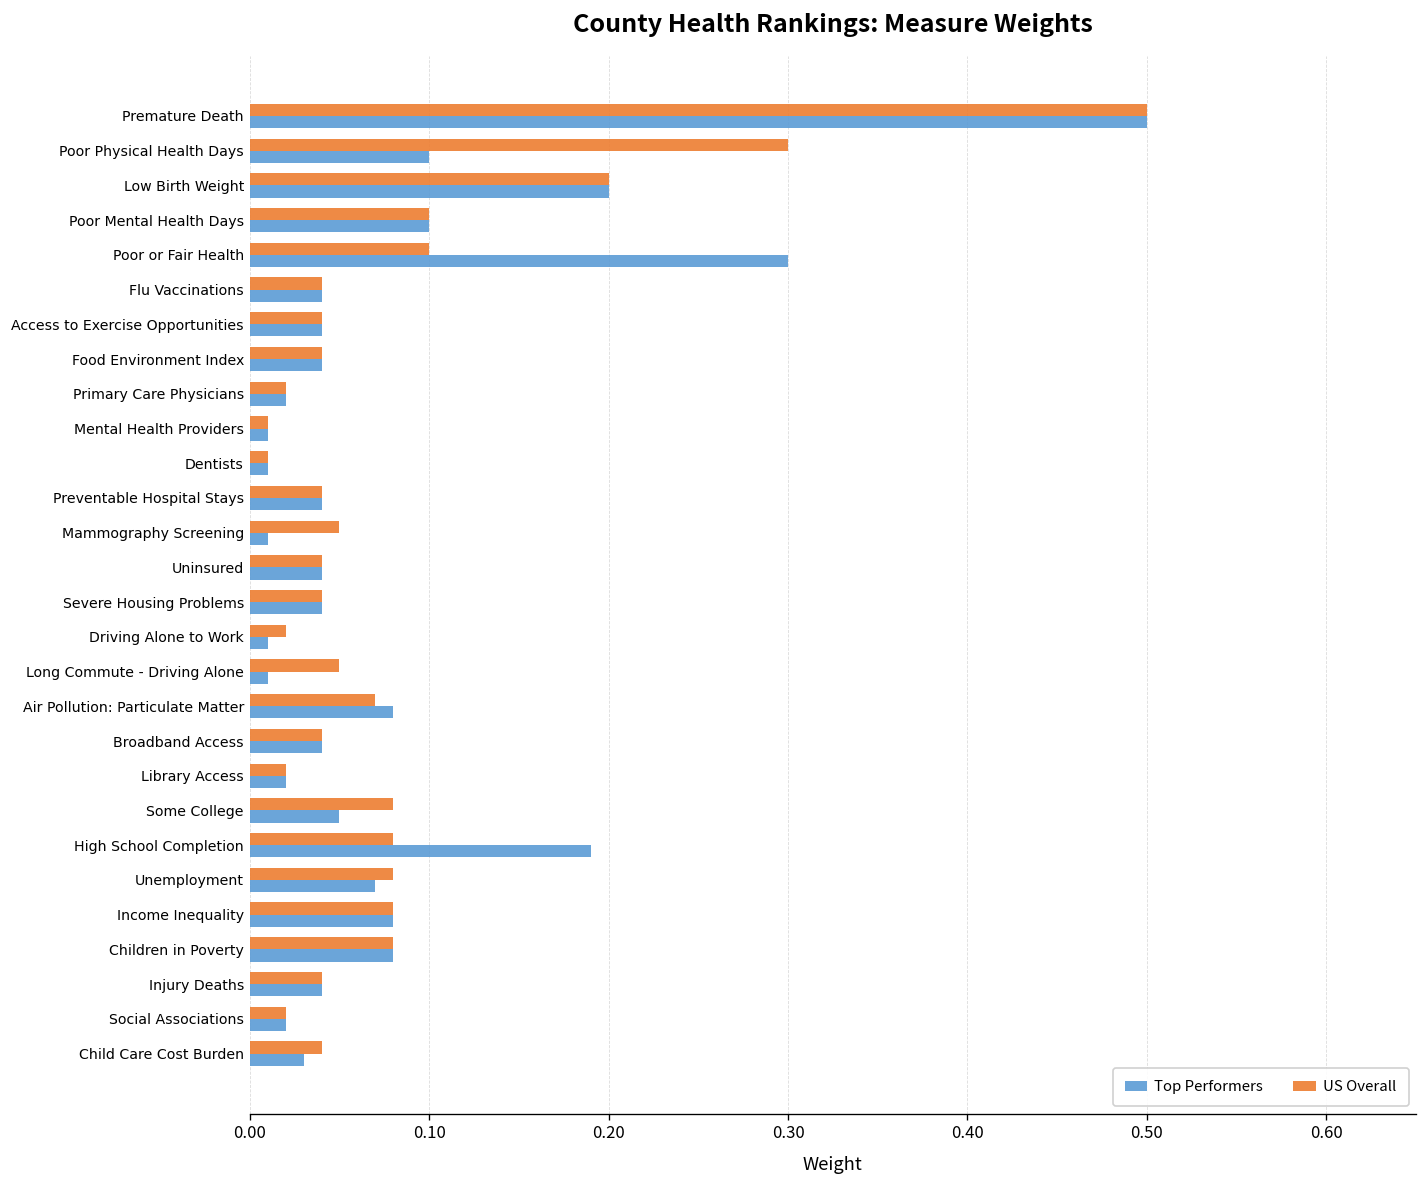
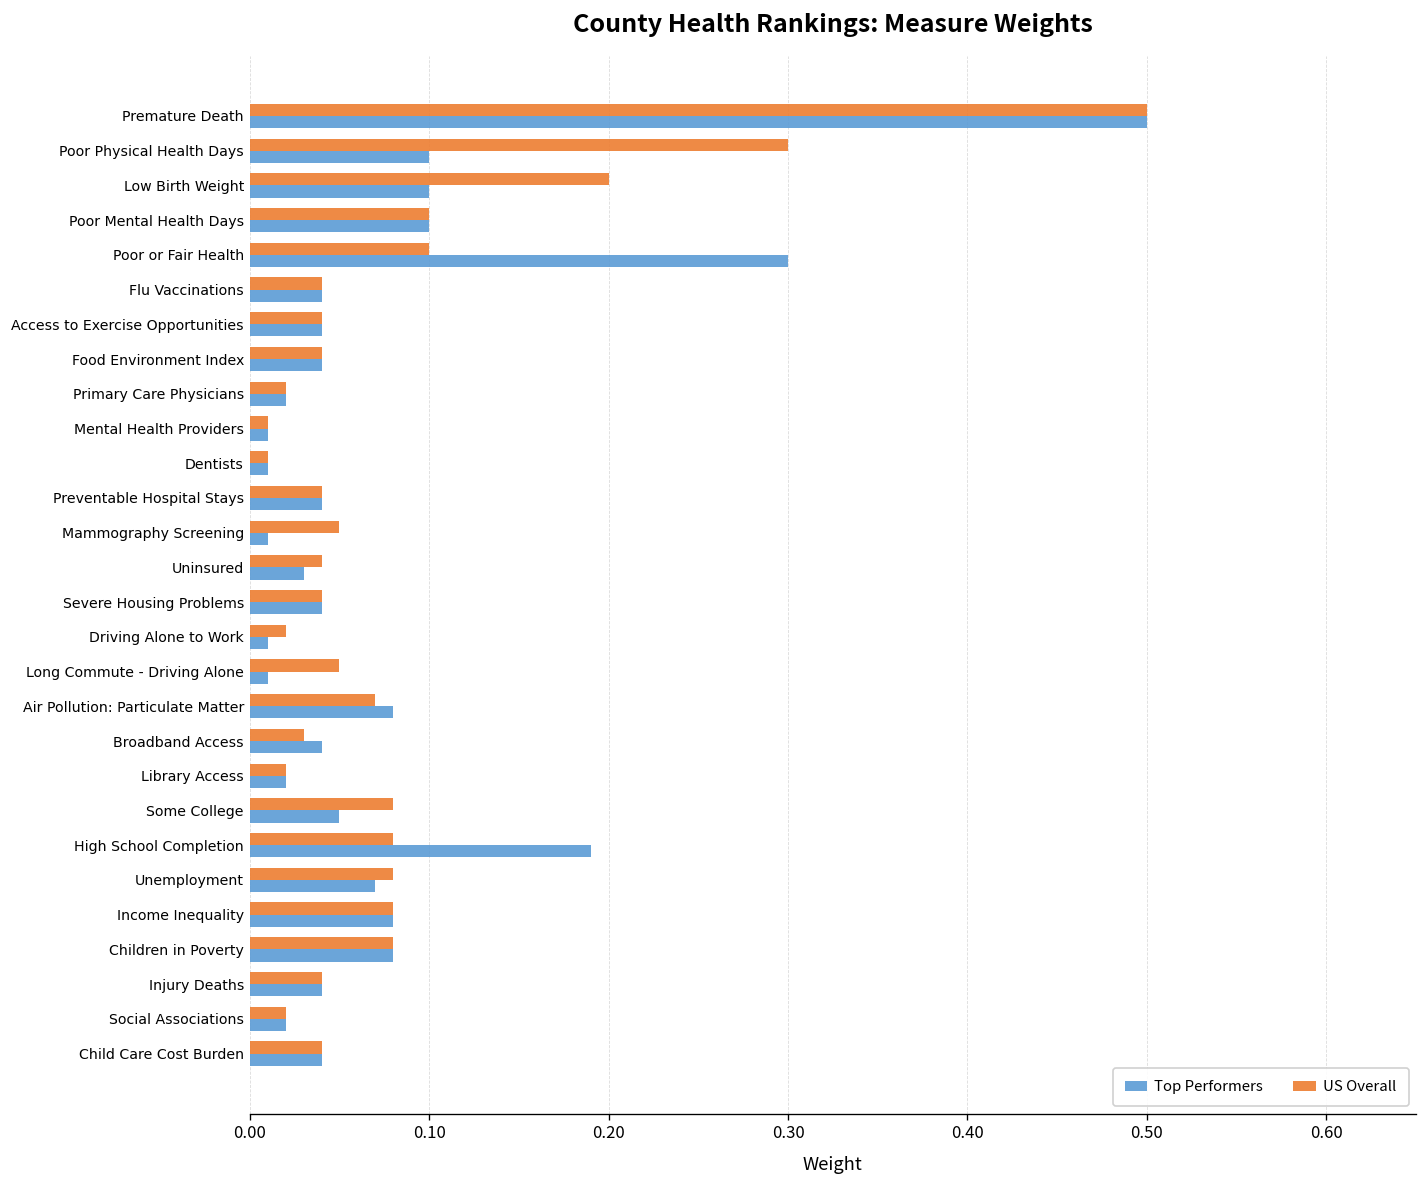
Top Performers, Low Birth Weight: 0.2 -> 0.1
Top Performers, Uninsured: 0.04 -> 0.03
US Overall, Broadband Access: 0.04 -> 0.03
Top Performers, Child Care Cost Burden: 0.03 -> 0.04
